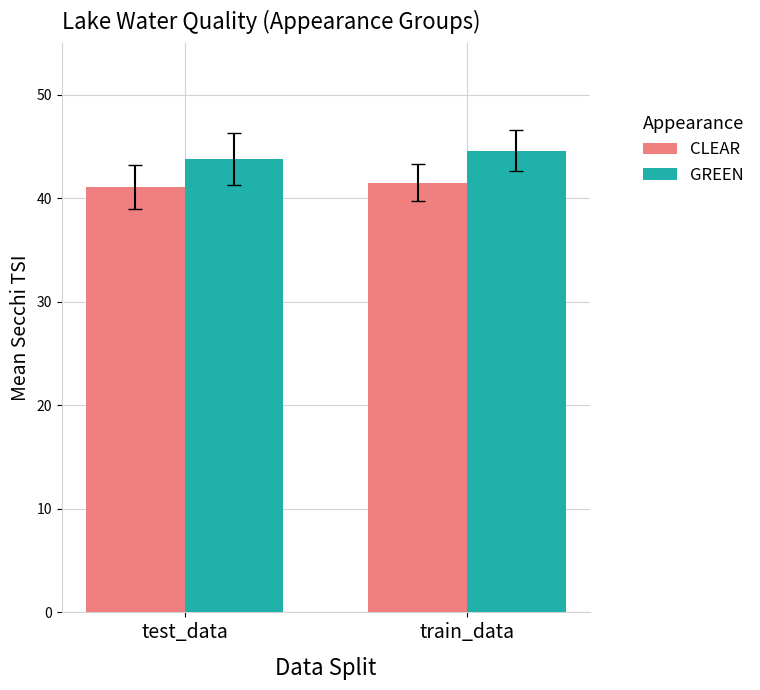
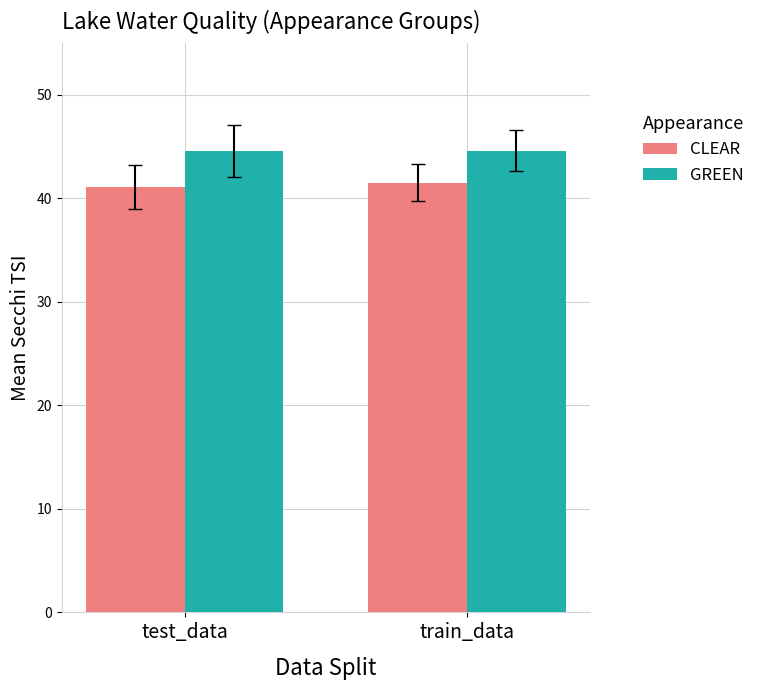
GREEN, test_data: 43.8 -> 44.6
